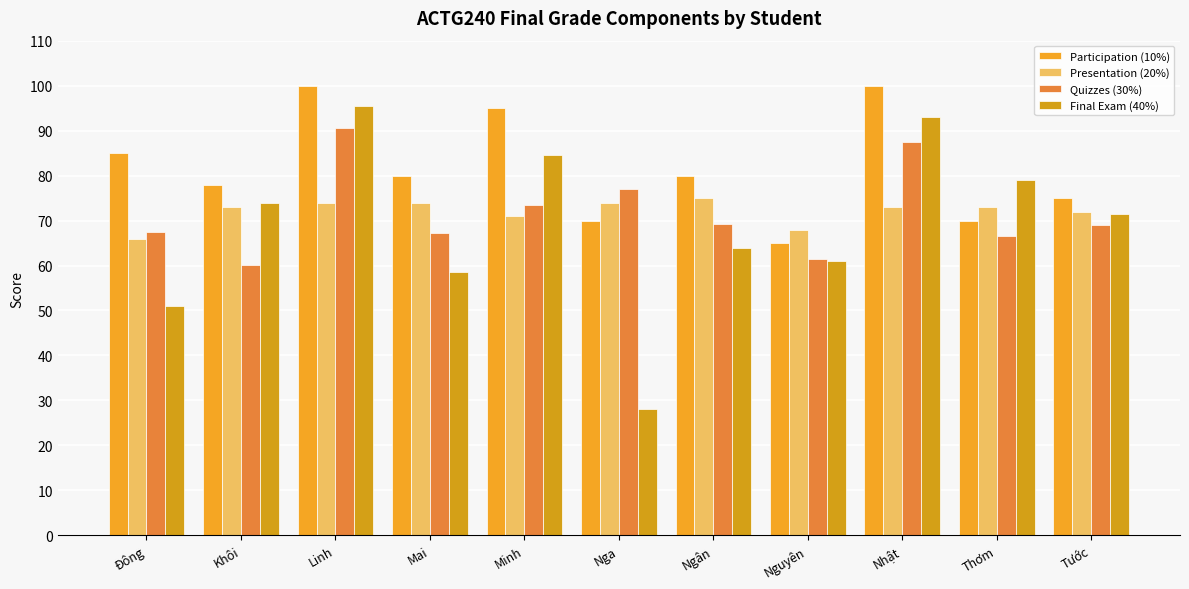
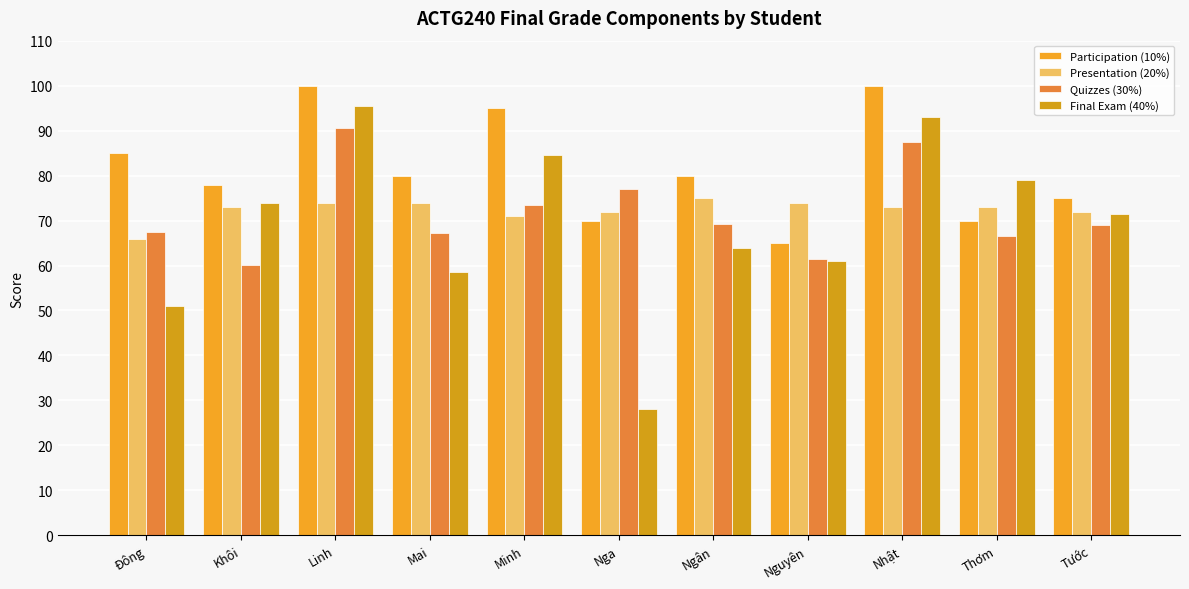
Presentation (20%), Nga: 74 -> 72
Presentation (20%), Nguyên: 68 -> 74
